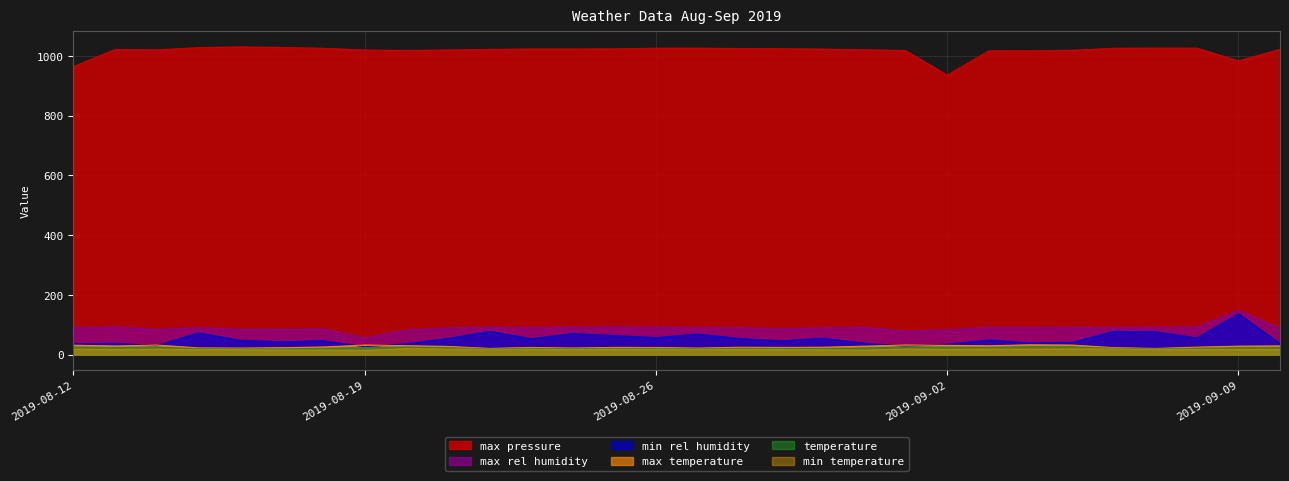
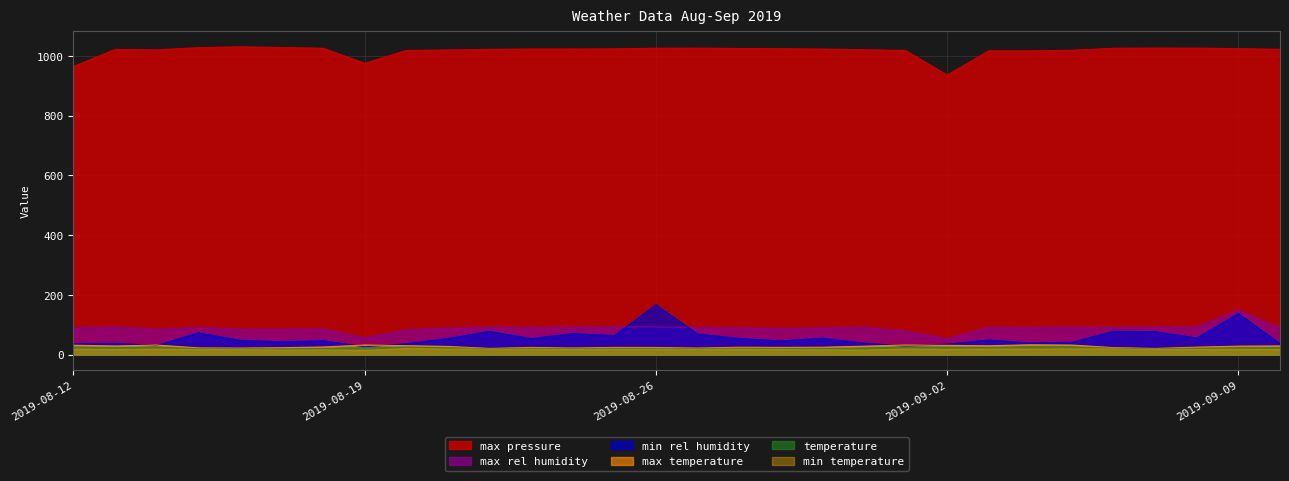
max pressure, 2019-08-19: 1020 -> 980
min rel humidity, 2019-08-26: 60 -> 170
max rel humidity, 2019-09-02: 80 -> 50
max pressure, 2019-09-09: 980 -> 1020
